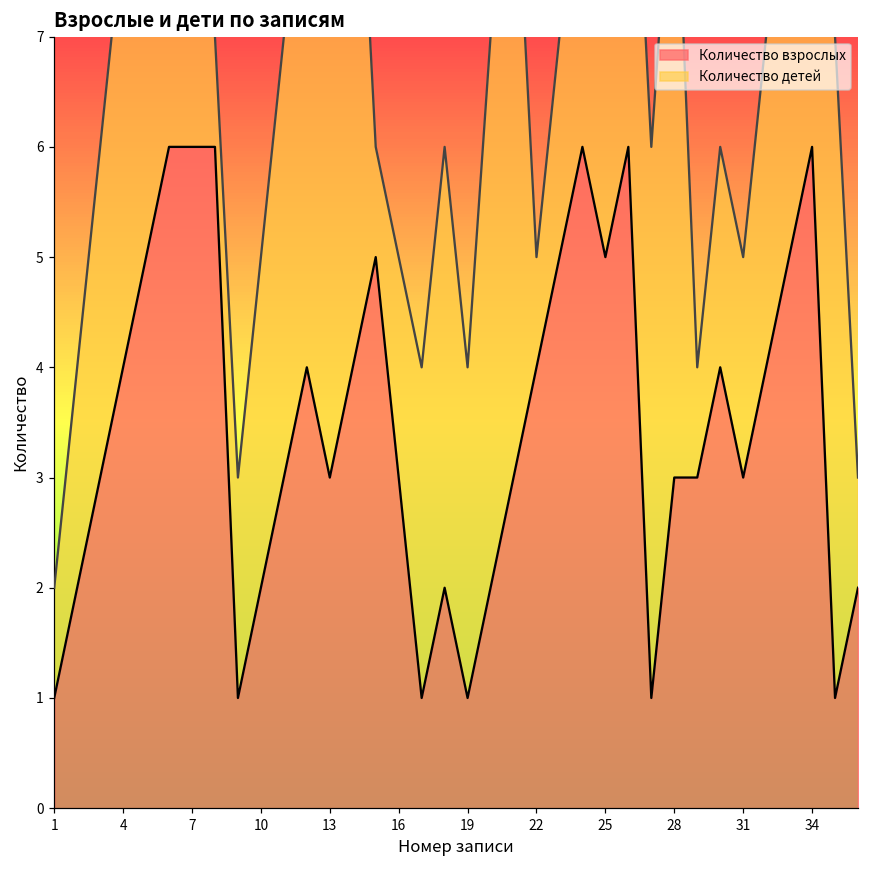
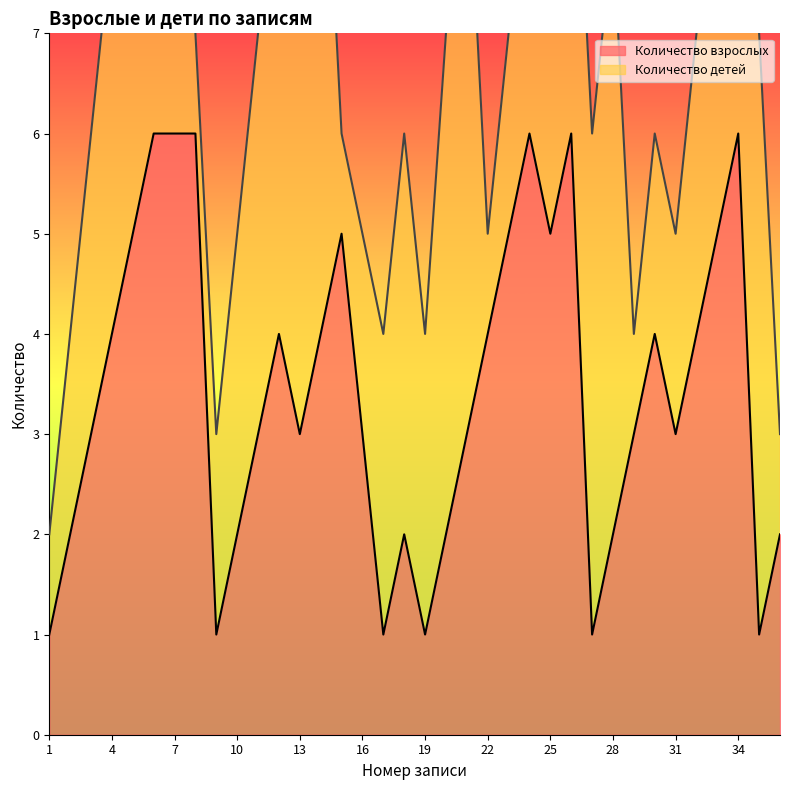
Количество взрослых, 28: 3 -> 2
